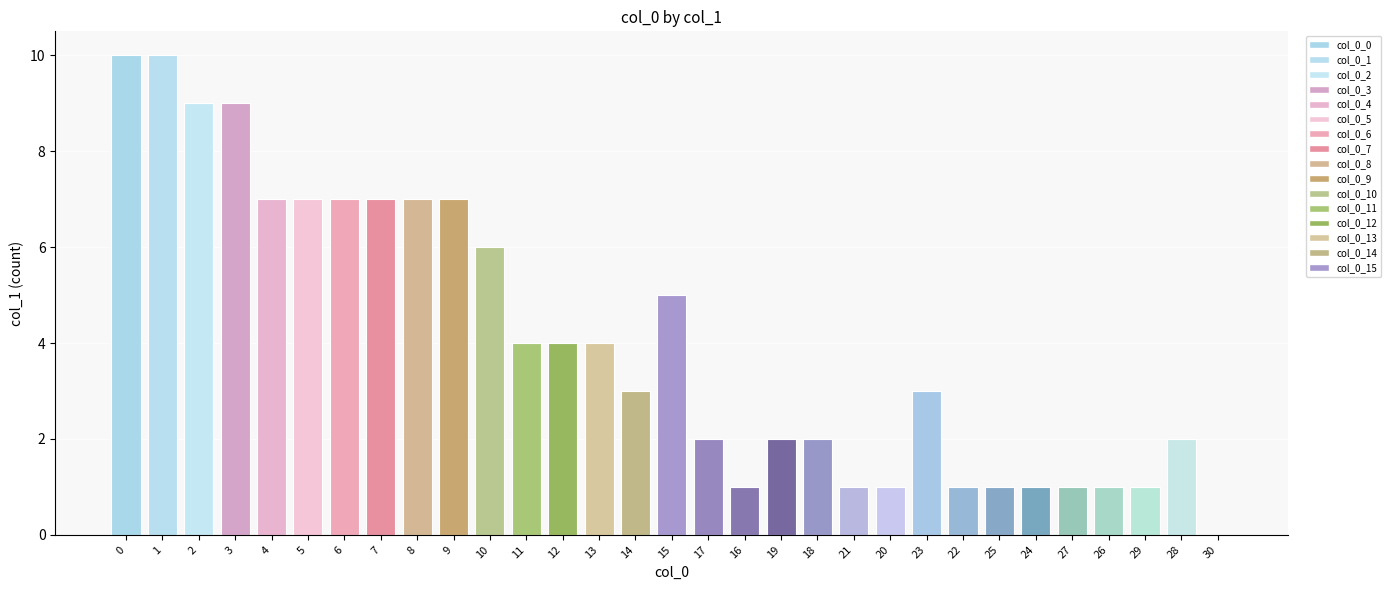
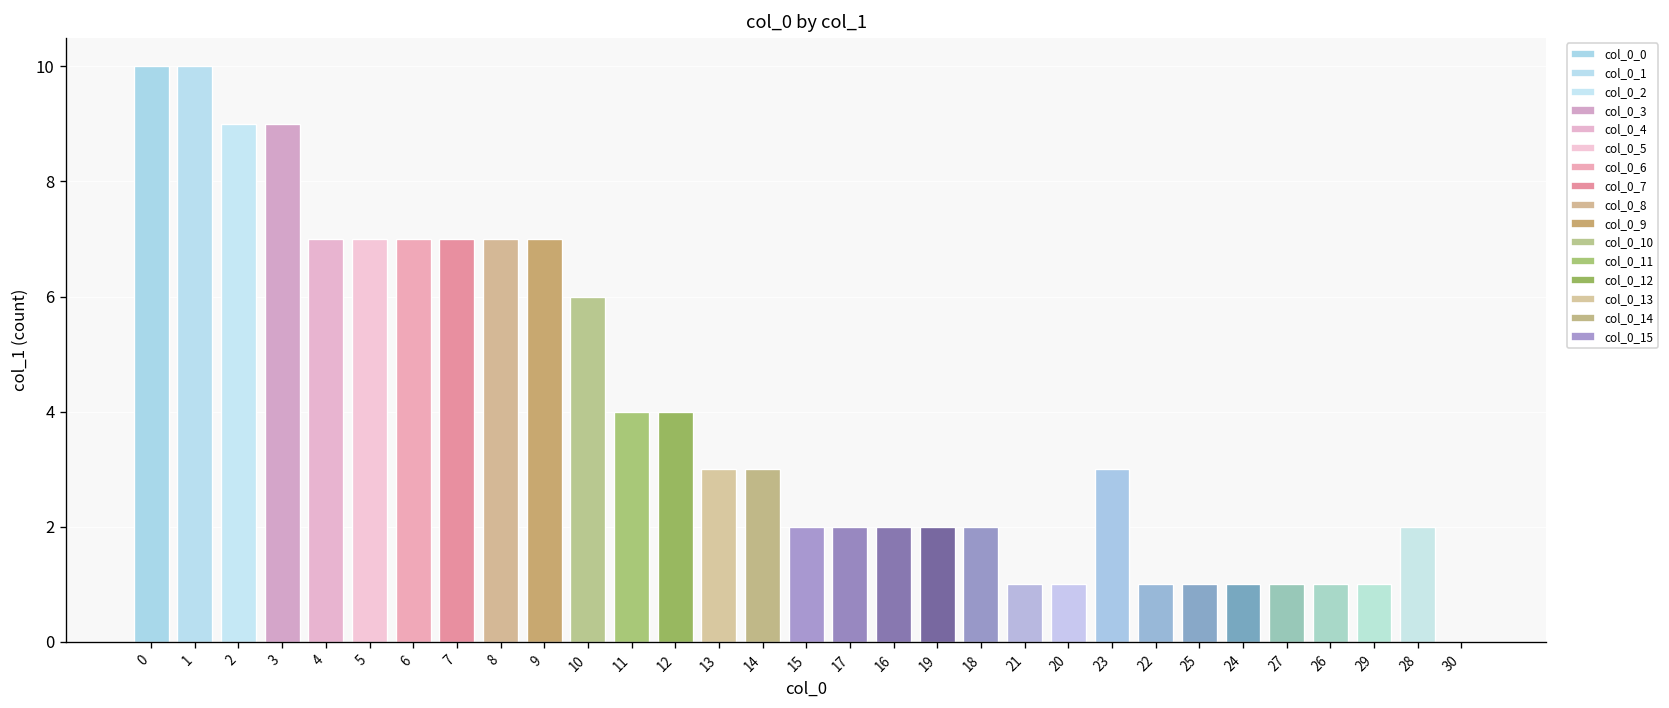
13: 4 -> 3
15: 5 -> 2
16: 1 -> 2
